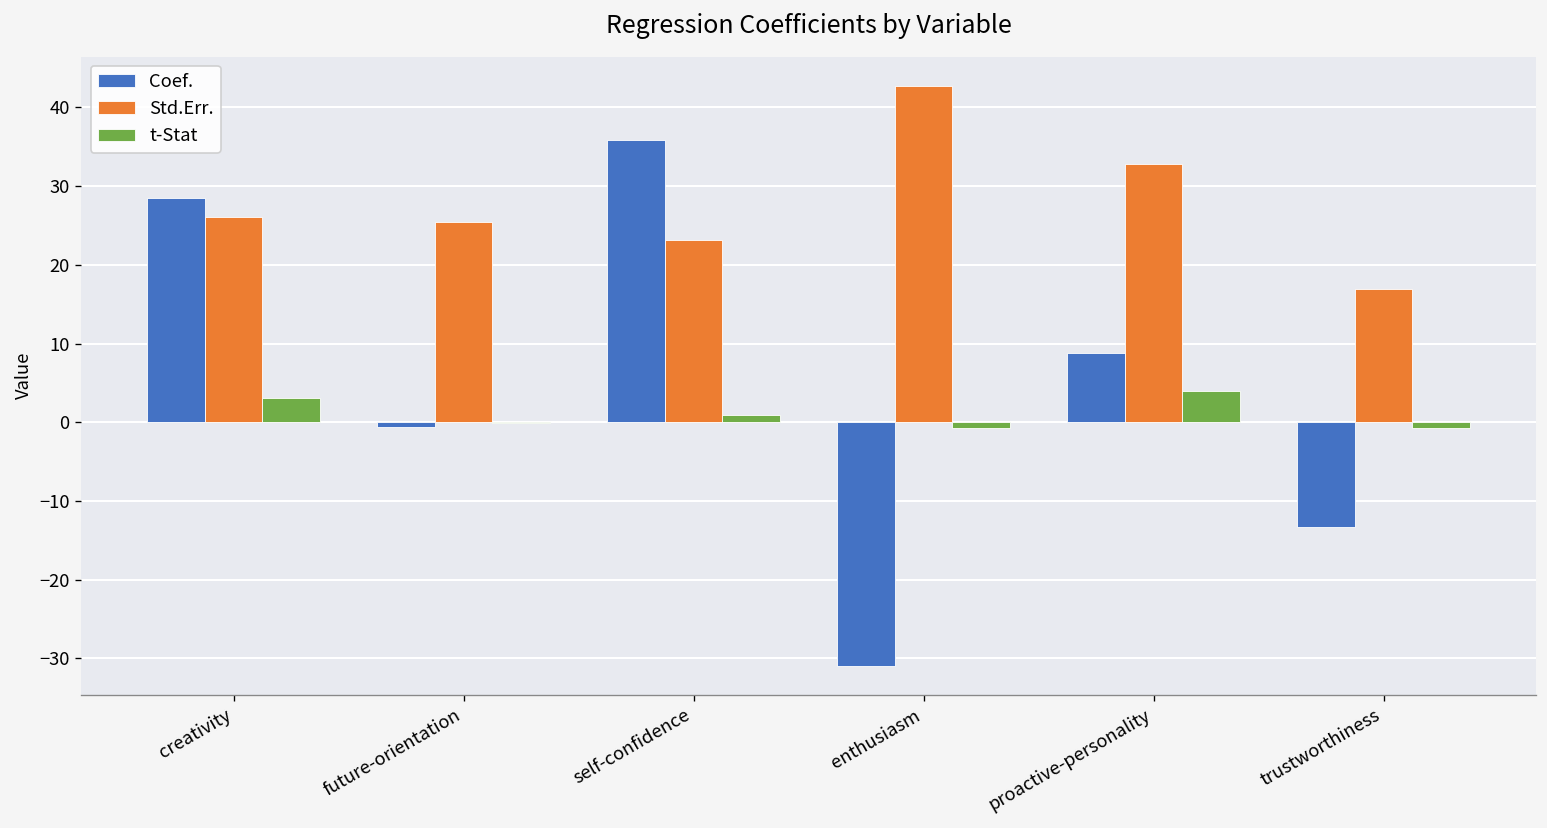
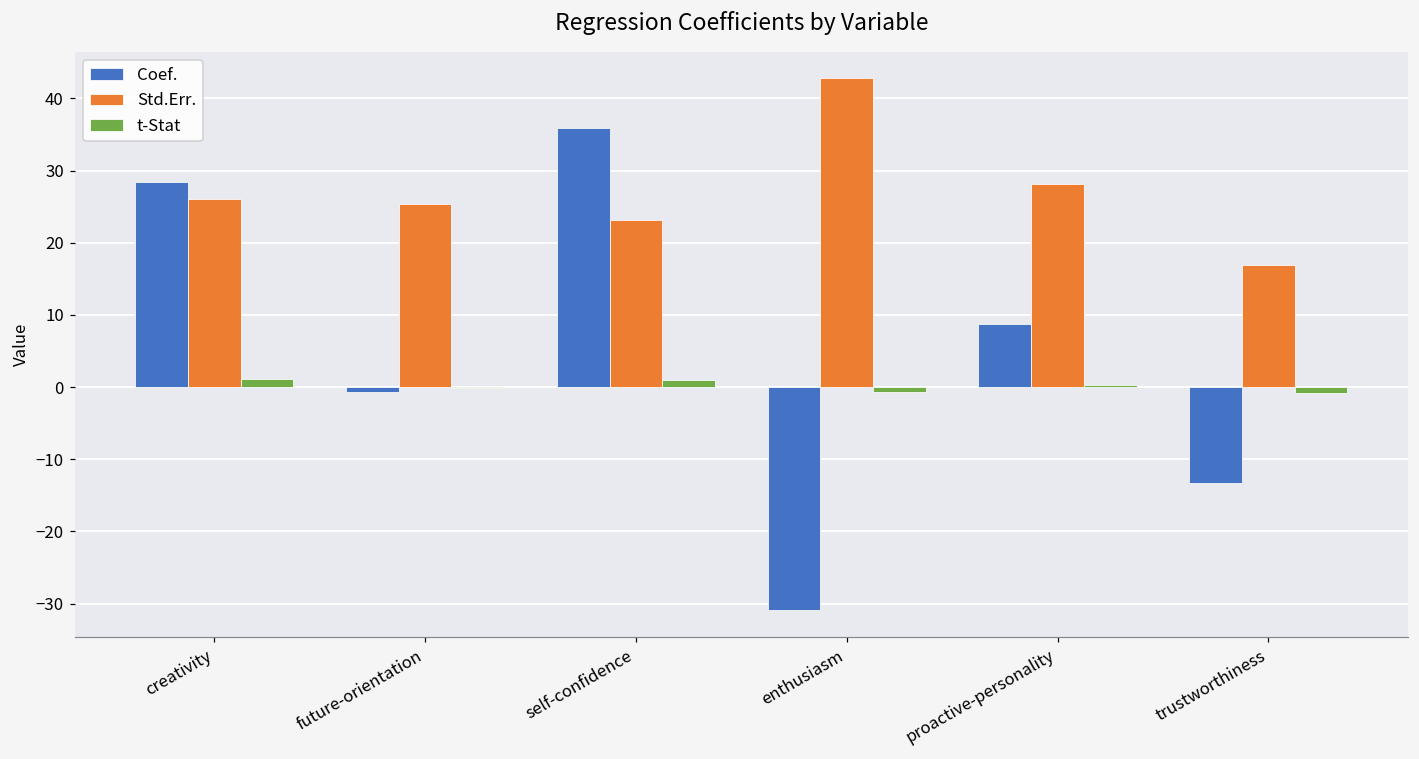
t-Stat, creativity: 3 -> 1
Std.Err., proactive-personality: 33 -> 28
t-Stat, proactive-personality: 4 -> 0
